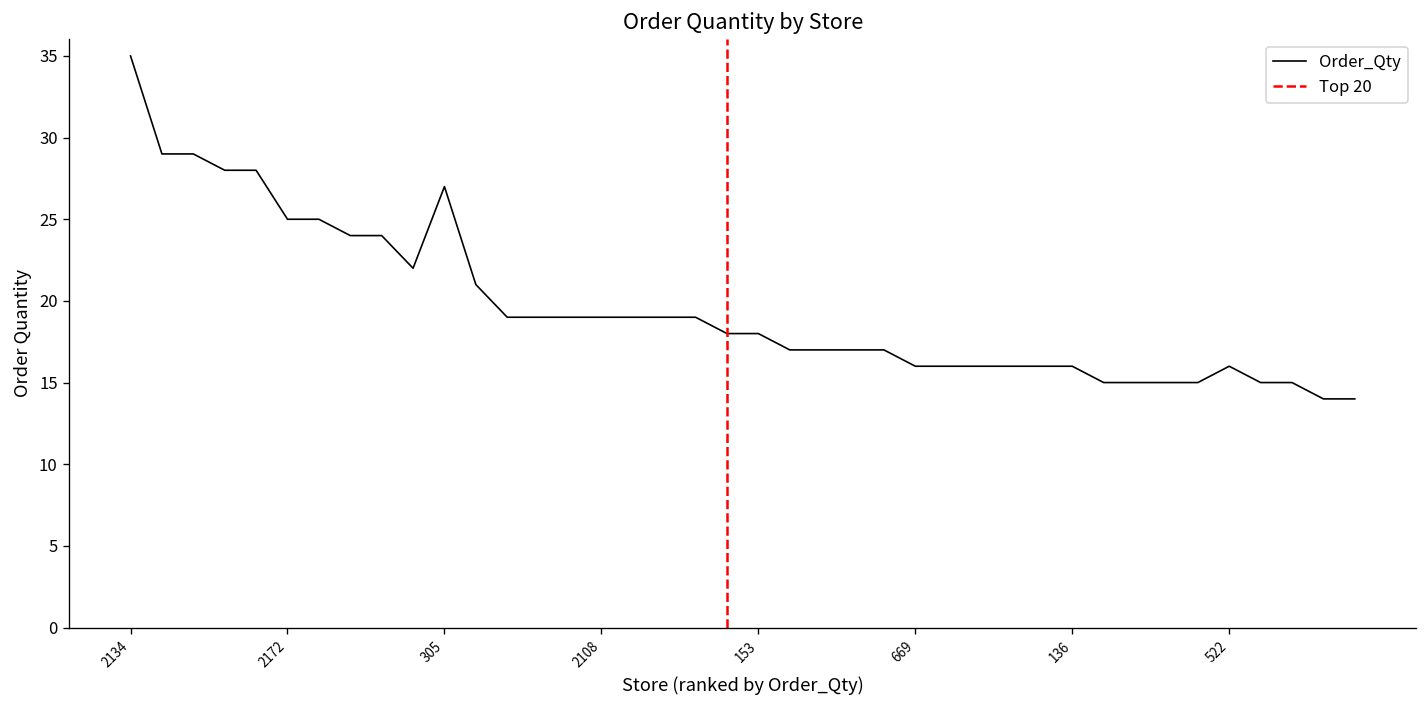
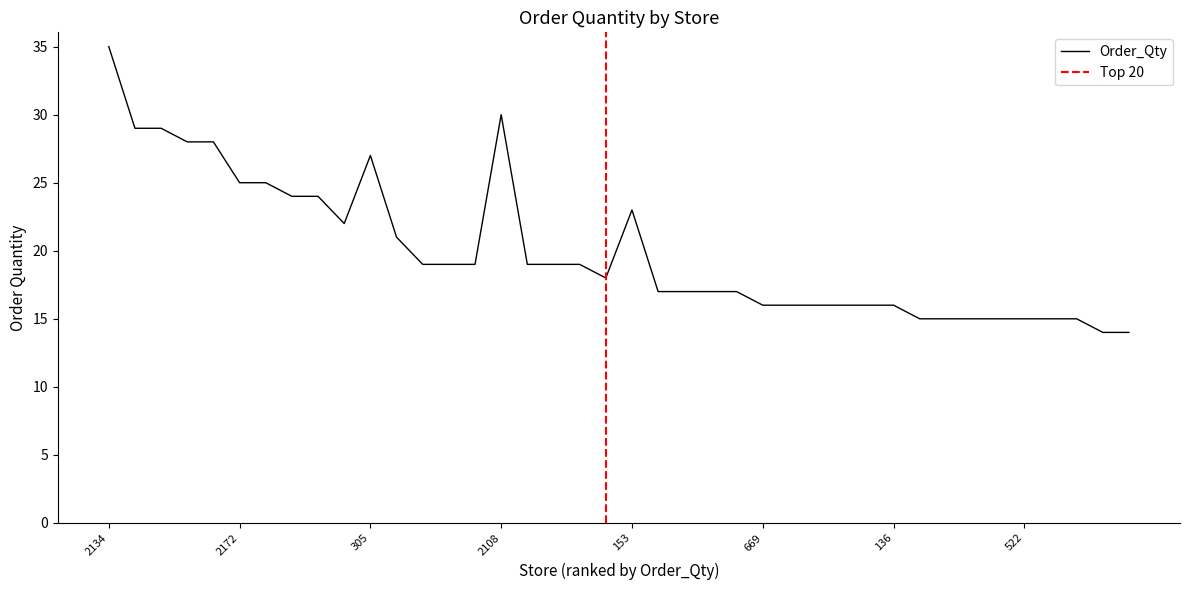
2108: 19 -> 30
153: 18 -> 23
522: 16 -> 15
